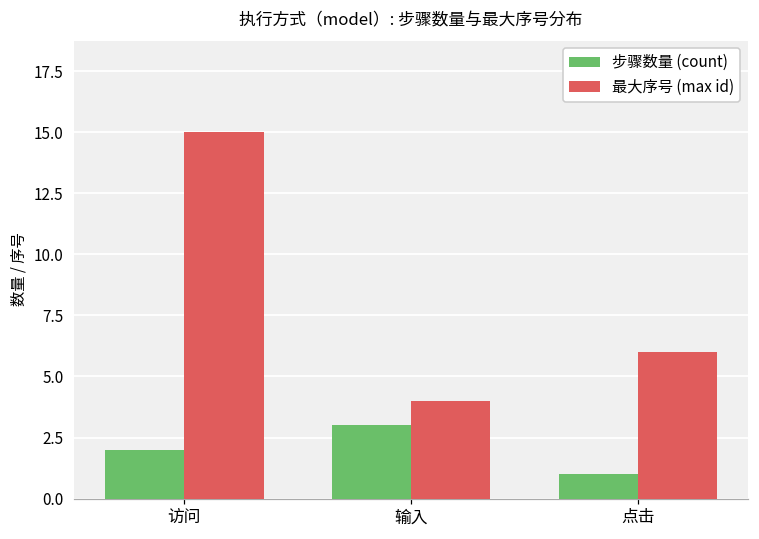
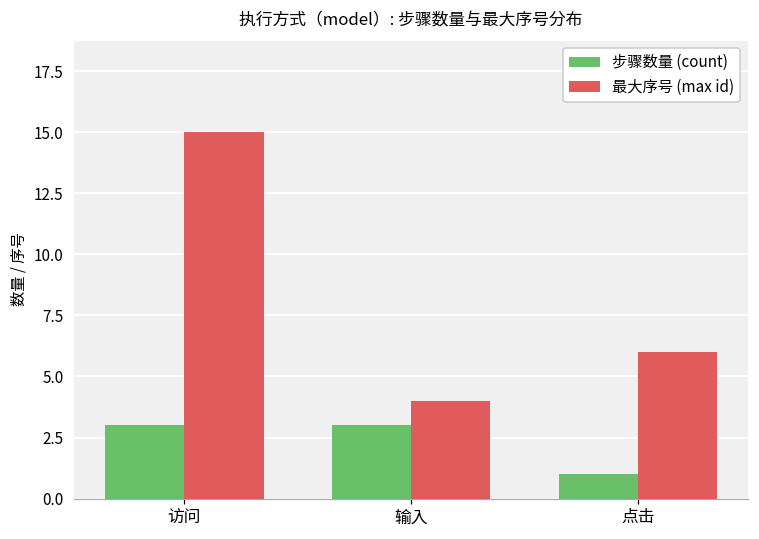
步骤数量 (count), 访问: 2 -> 3
